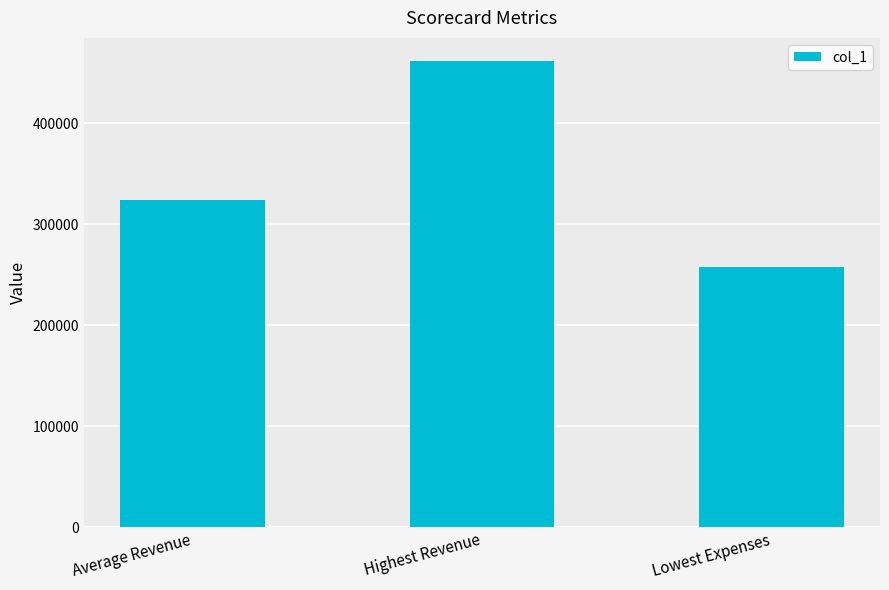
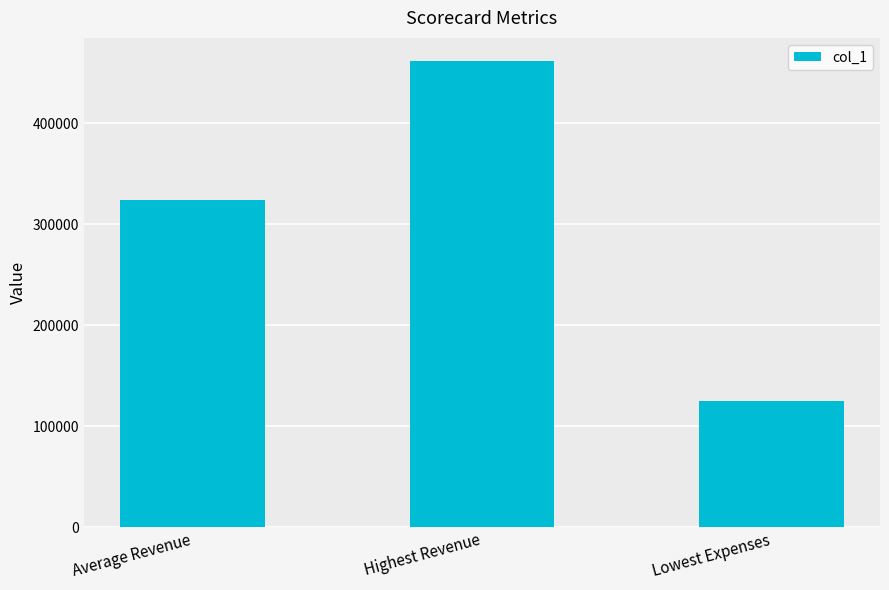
Lowest Expenses: 257000 -> 125000
